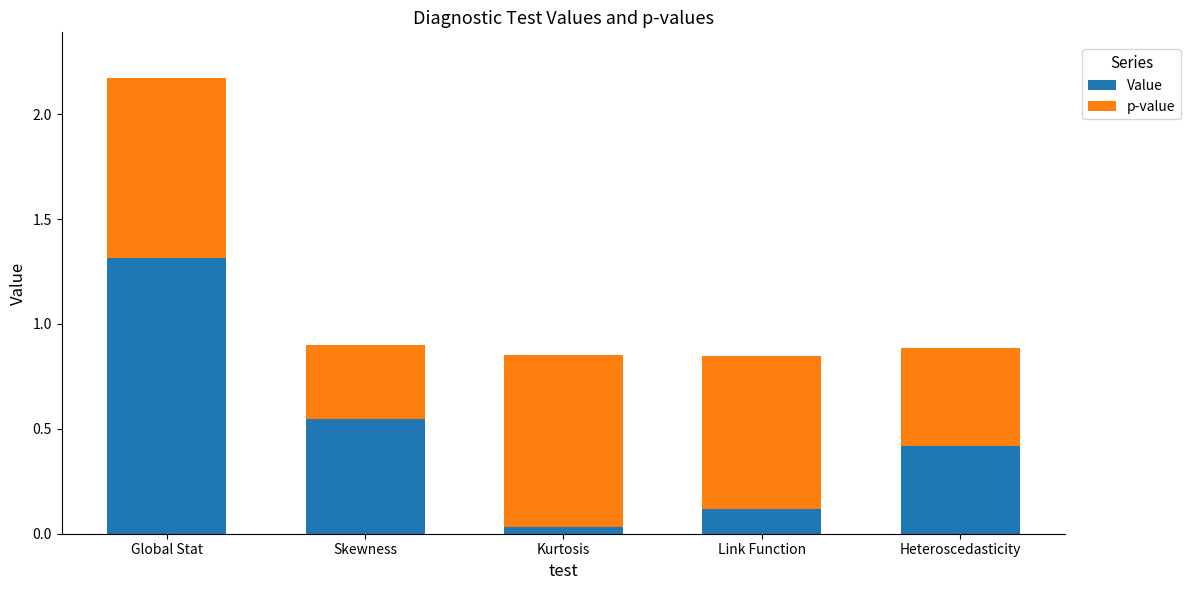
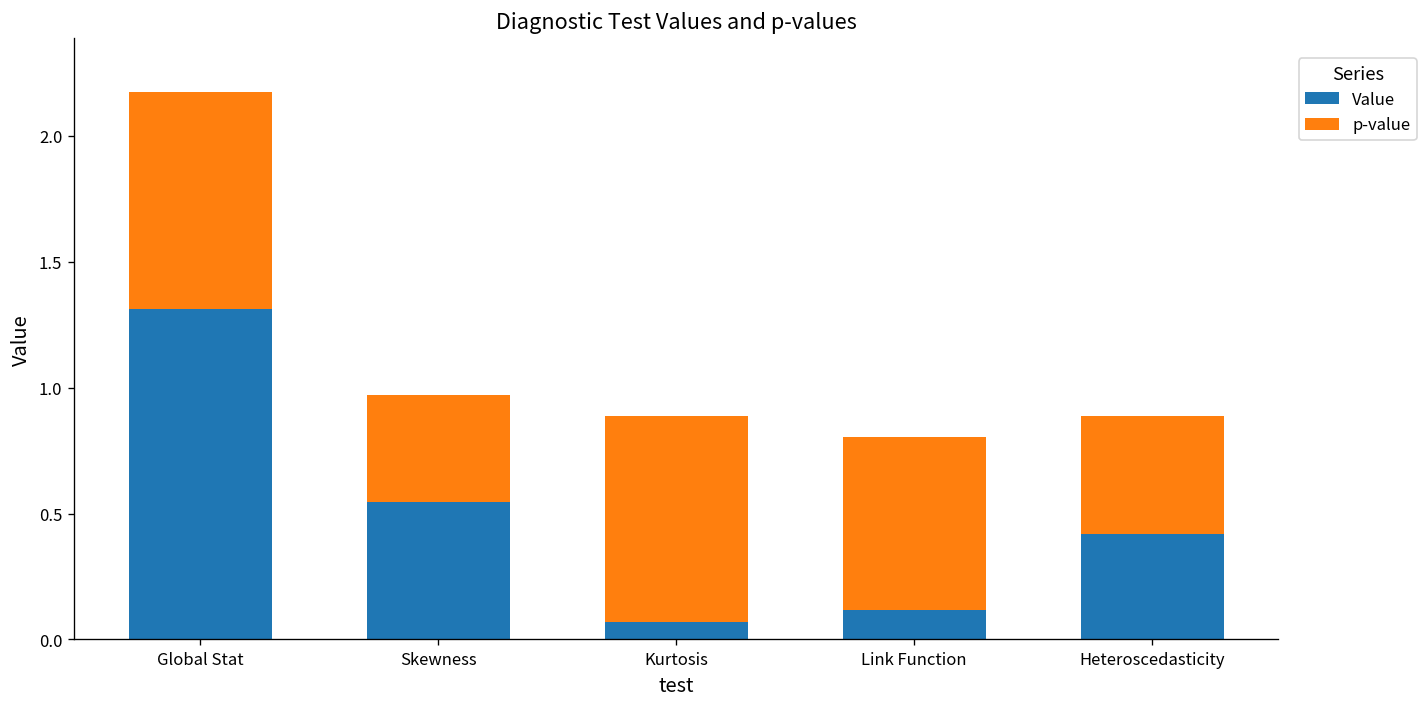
p-value, Skewness: 0.35 -> 0.42
Value, Kurtosis: 0.03 -> 0.07
p-value, Link Function: 0.73 -> 0.69
